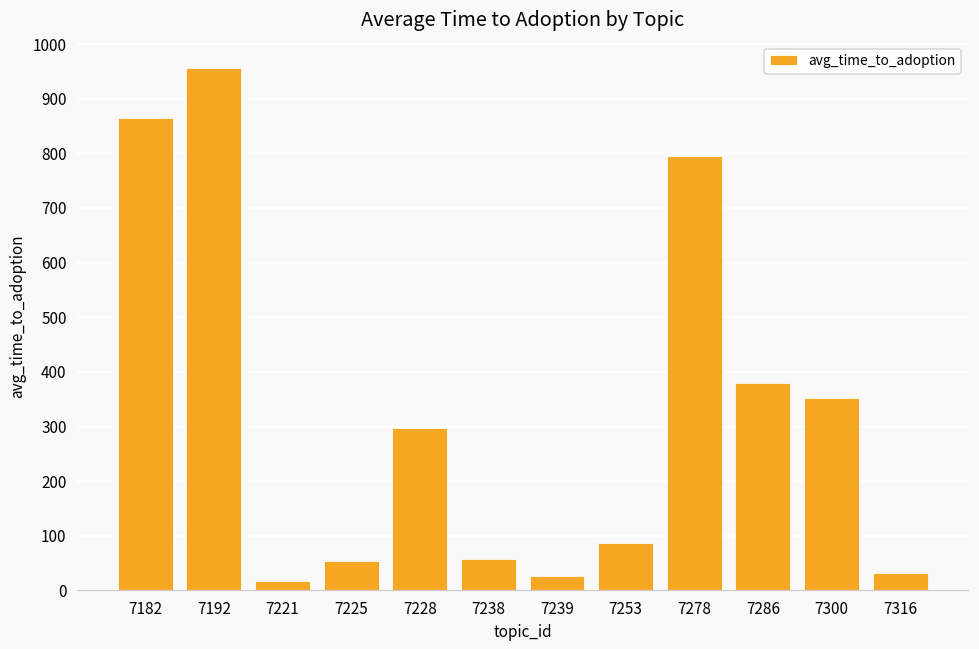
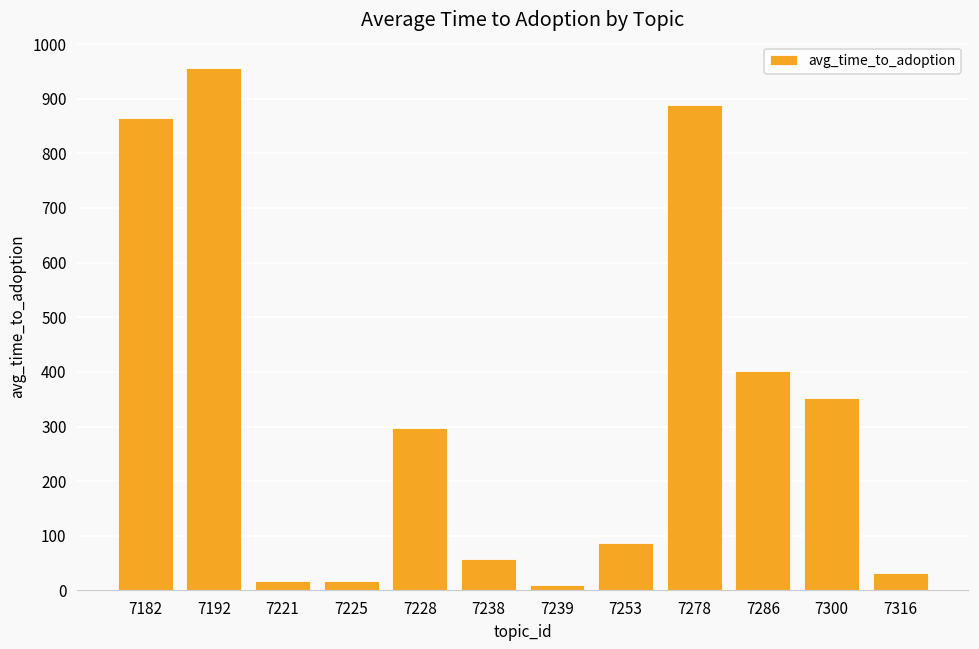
7225: 50 -> 20
7239: 30 -> 10
7278: 800 -> 890
7286: 380 -> 400
